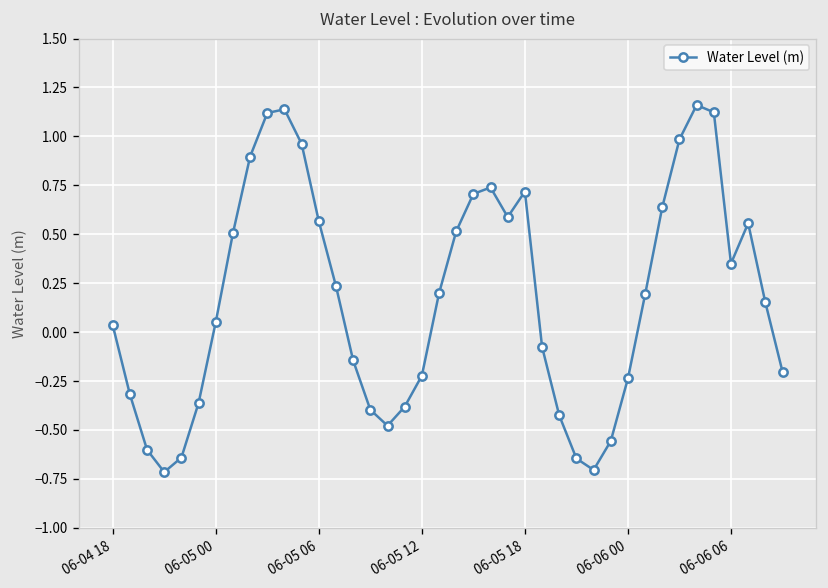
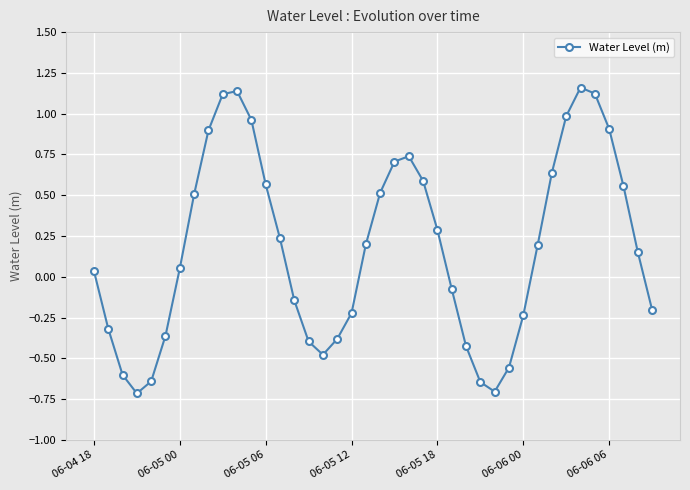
06-05 18: 0.72 -> 0.29
06-06 06: 0.35 -> 0.91
